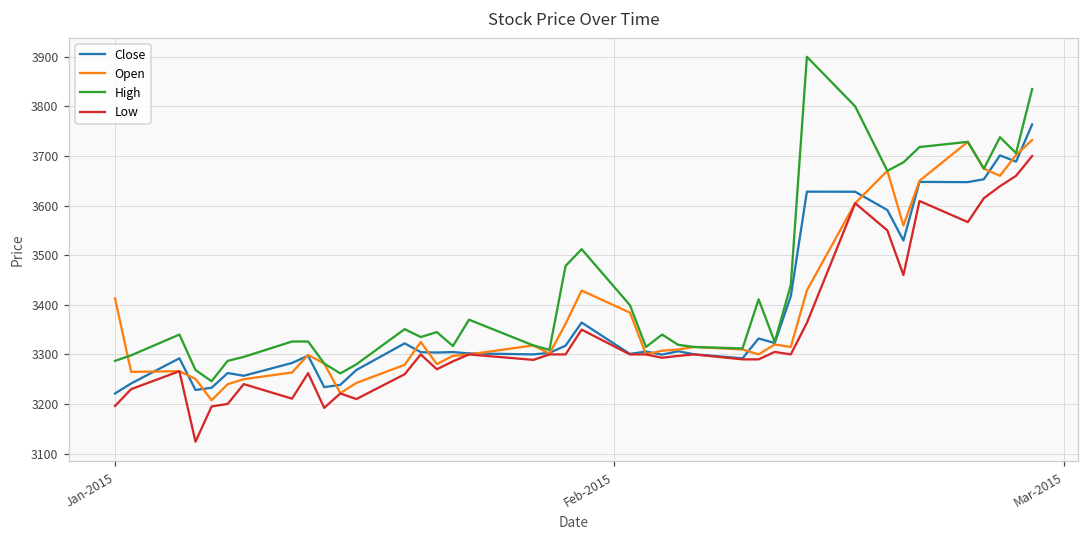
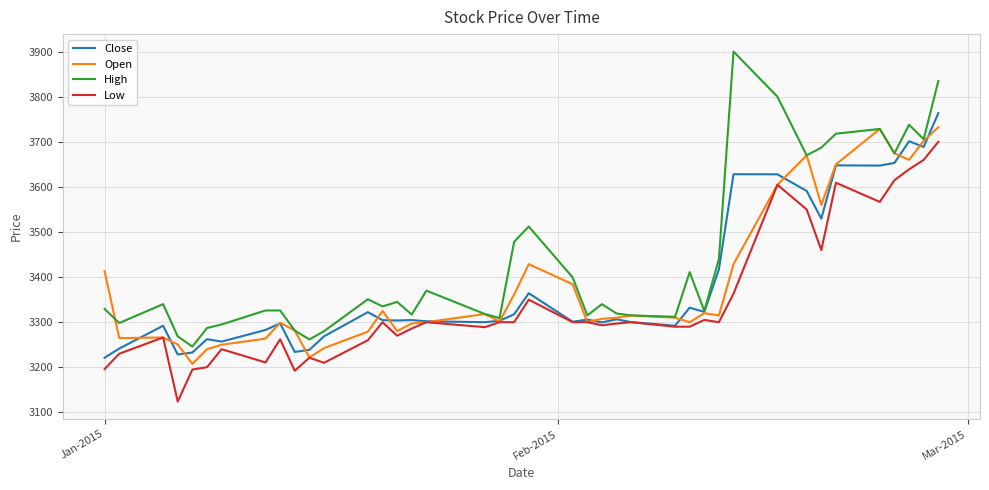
High, Jan-2015: 3290 -> 3330
